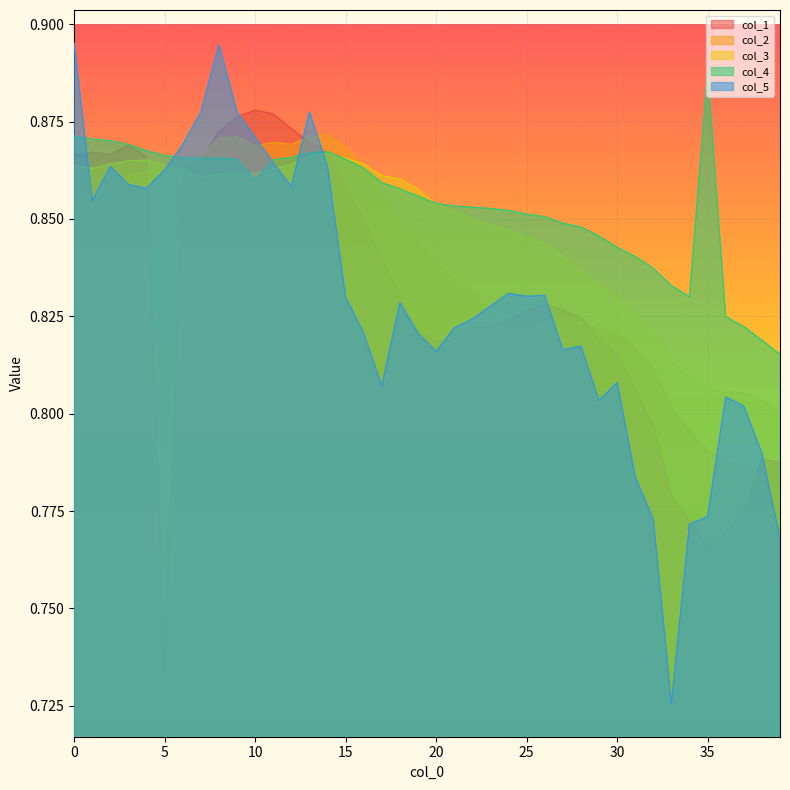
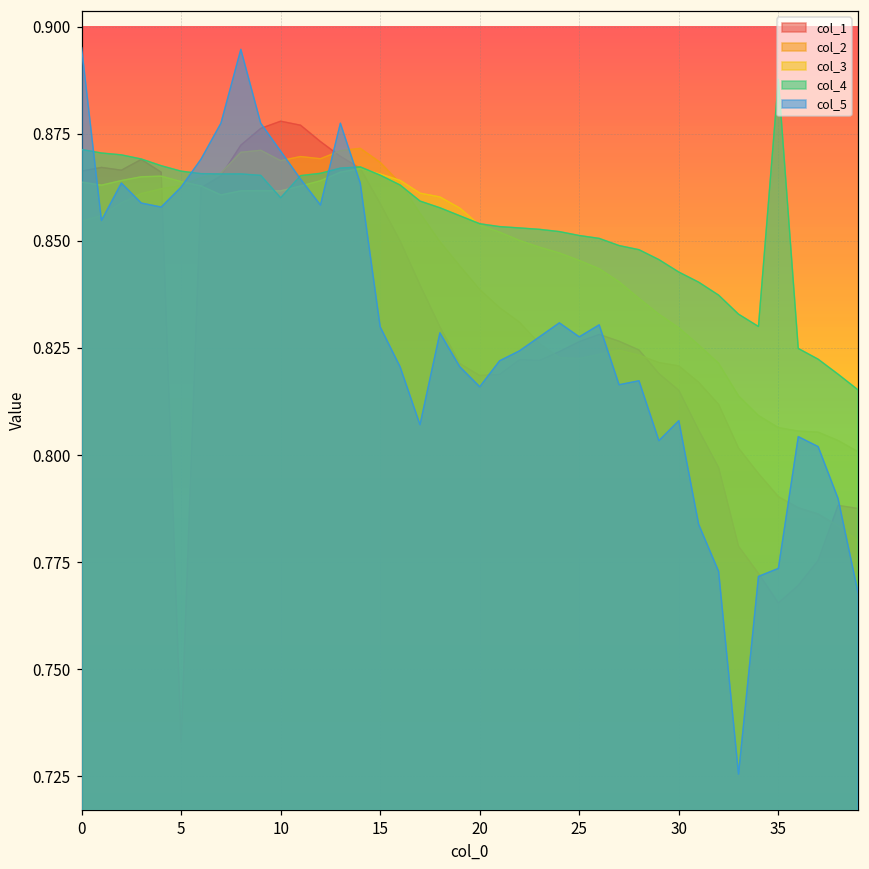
col_5, 25: 0.830 -> 0.828
